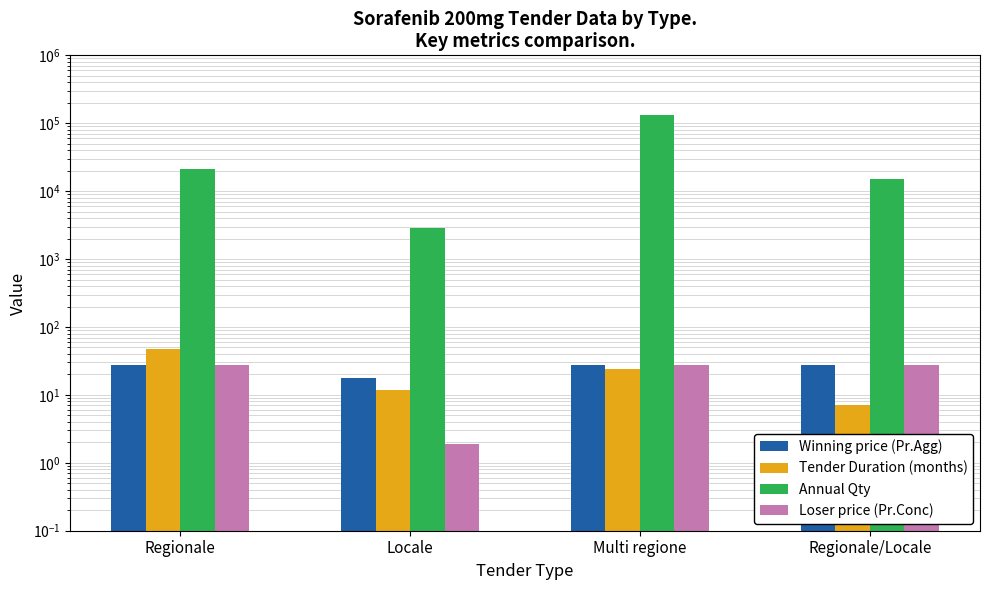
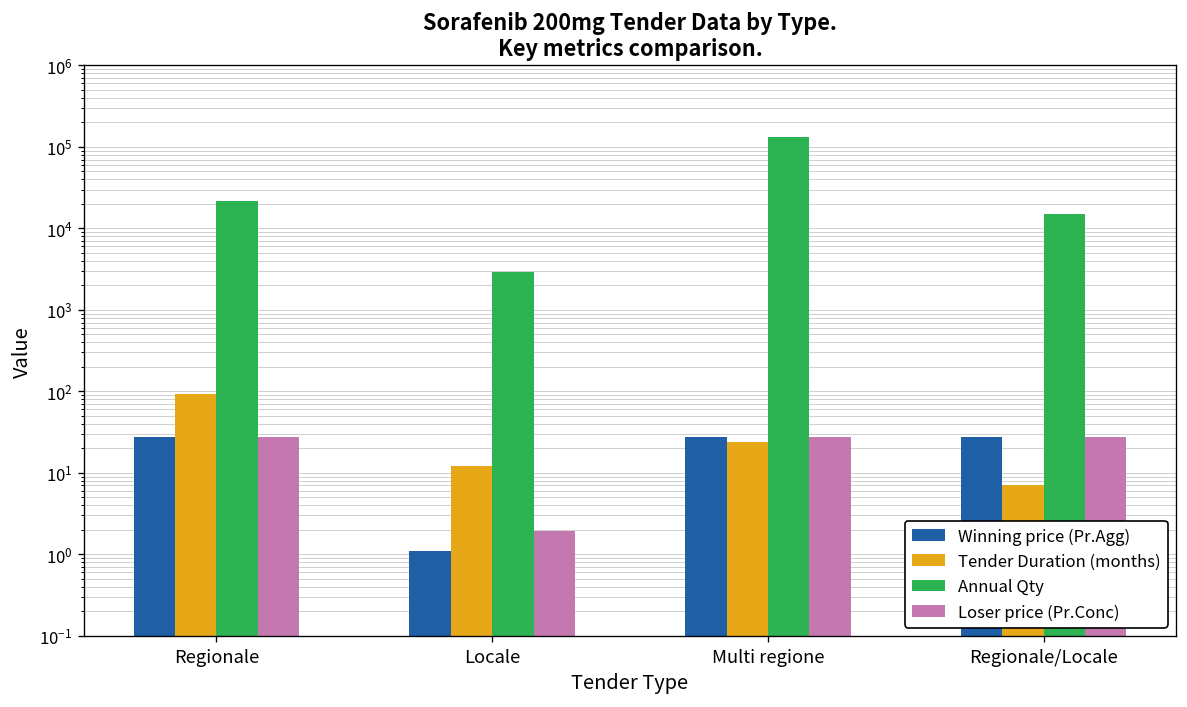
Tender Duration (months), Regionale: 50 -> 90
Winning price (Pr.Agg), Locale: 18 -> 1.1
